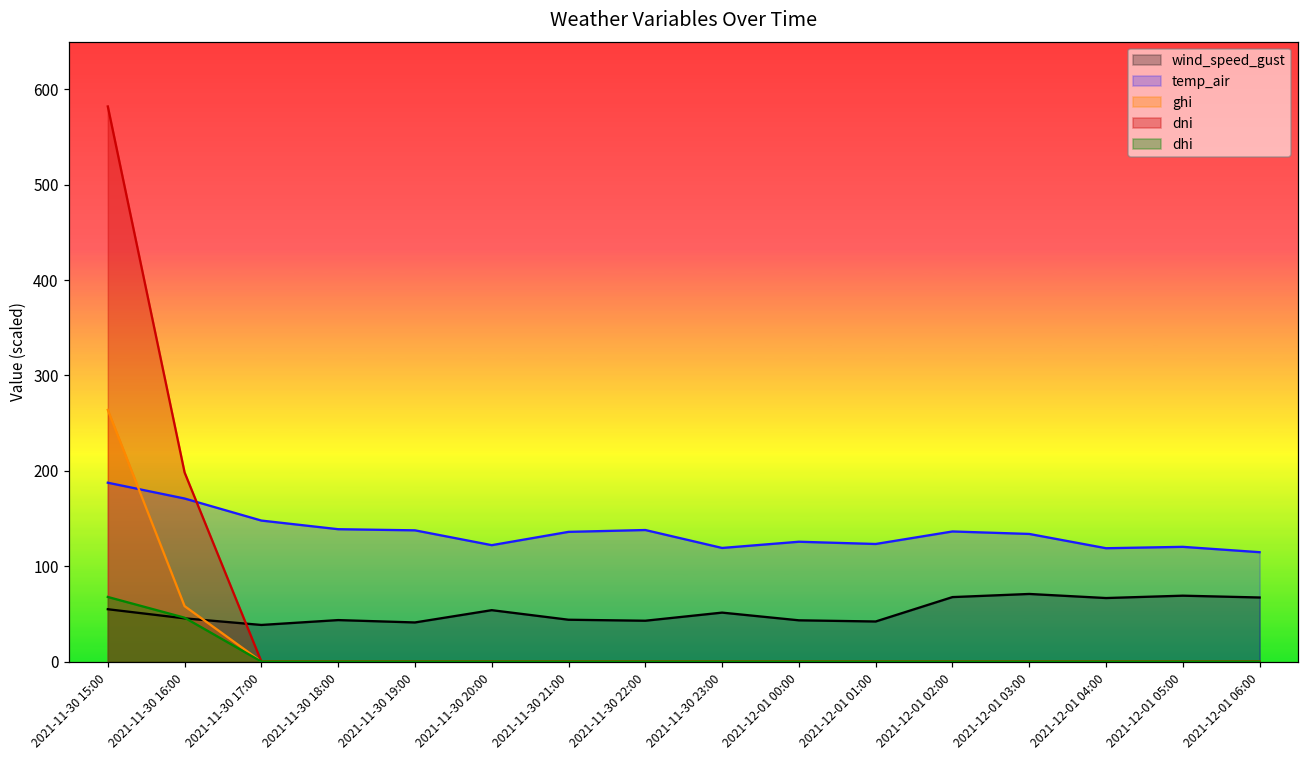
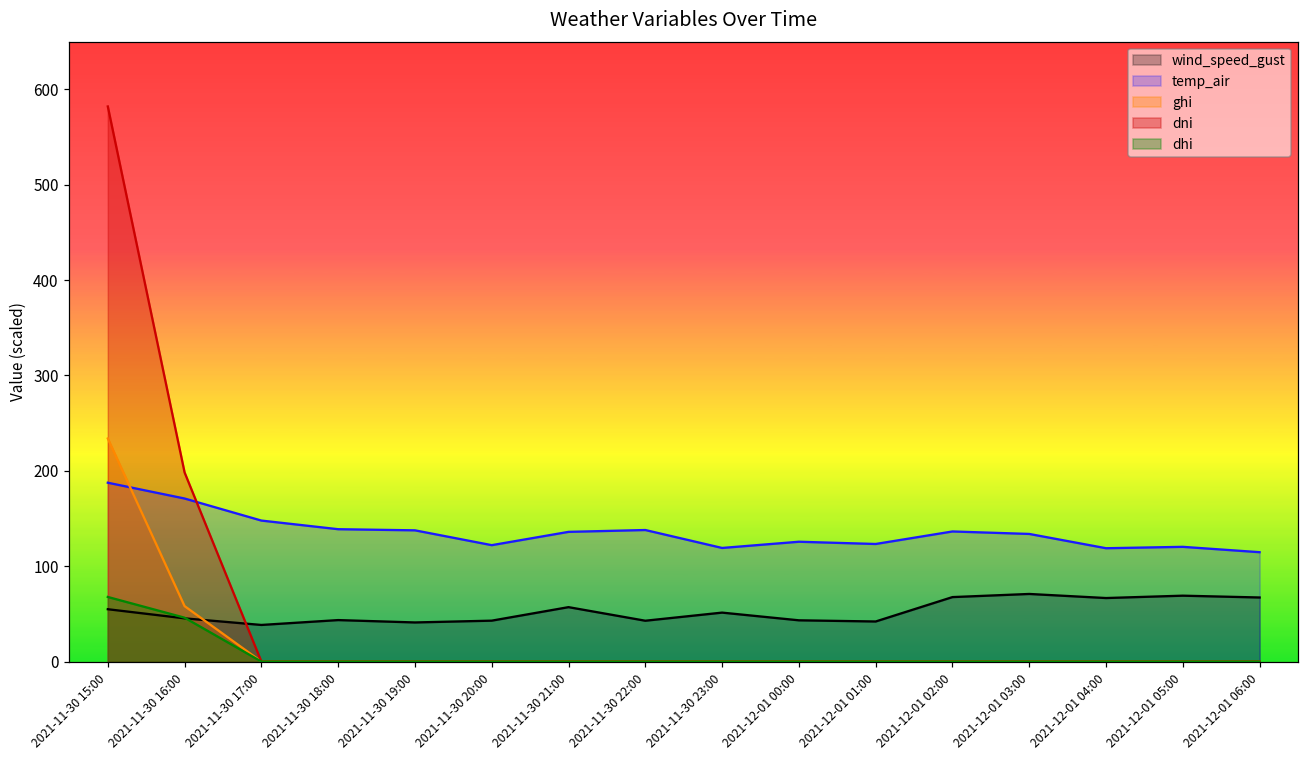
ghi, 2021-11-30 15:00: 260 -> 230
wind_speed_gust, 2021-11-30 20:00: 50 -> 40
wind_speed_gust, 2021-11-30 21:00: 40 -> 60
